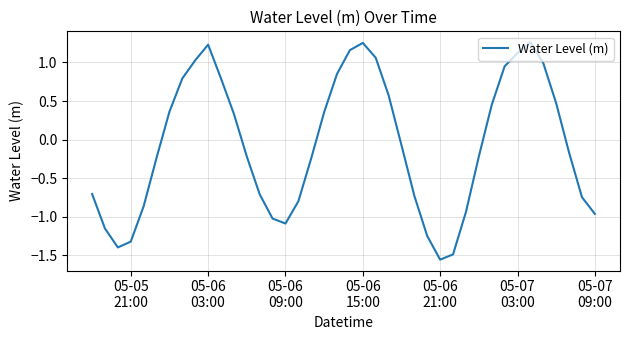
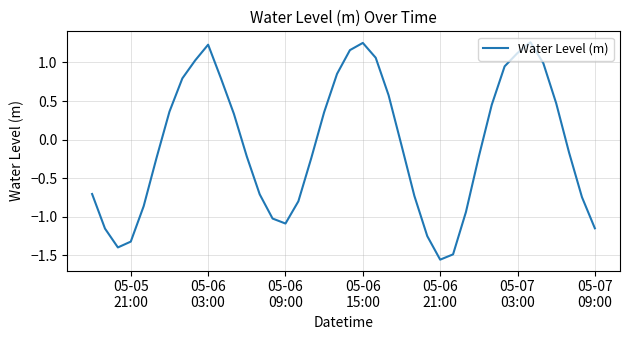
05-07 09:00: -1.0 -> -1.1
